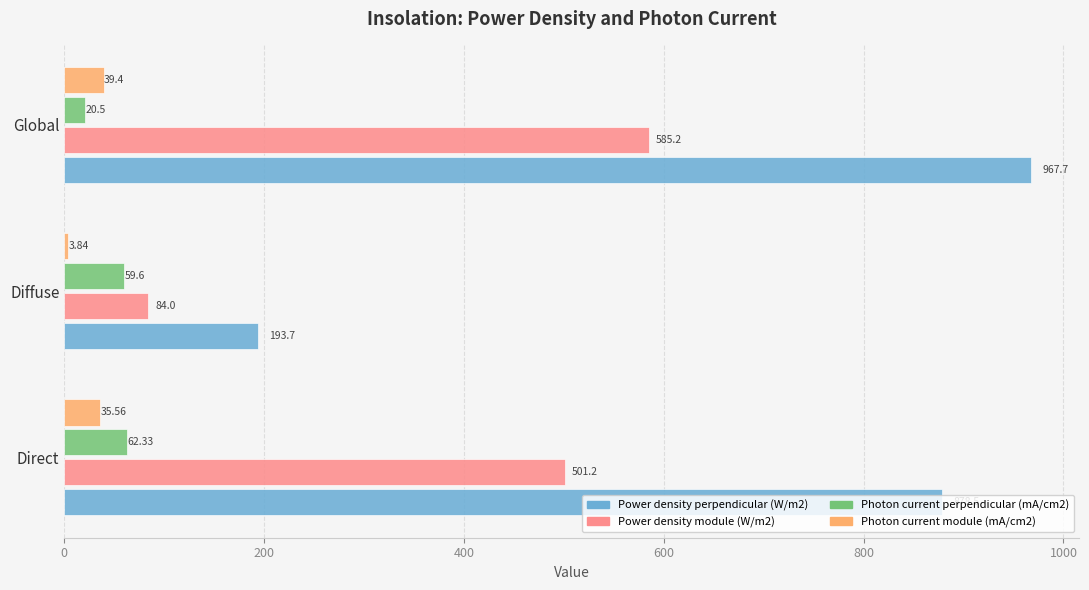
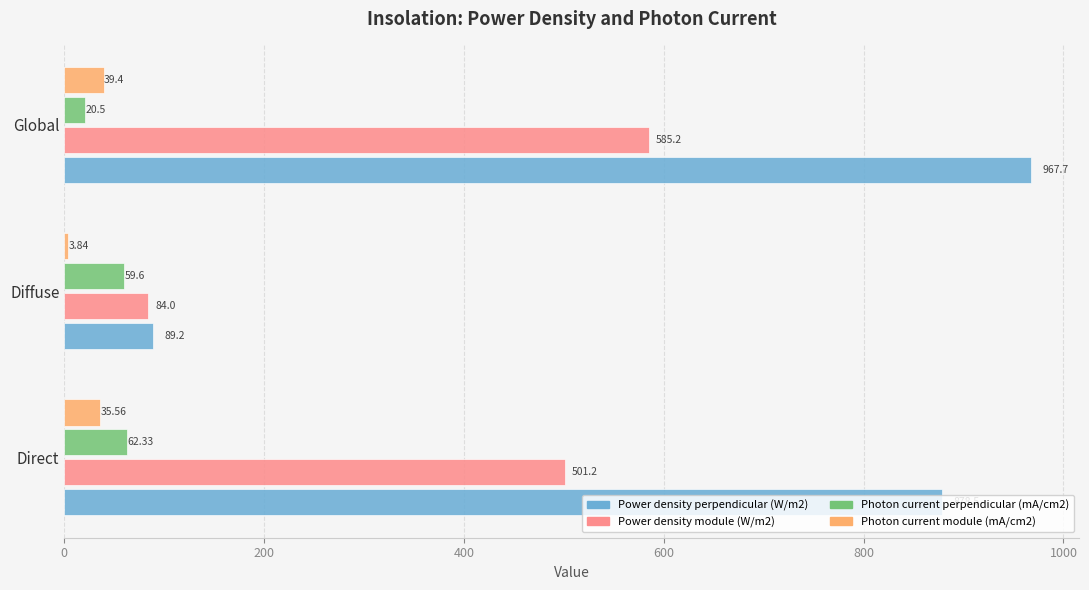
Power density perpendicular (W/m2), Diffuse: 193.7 -> 89.2
